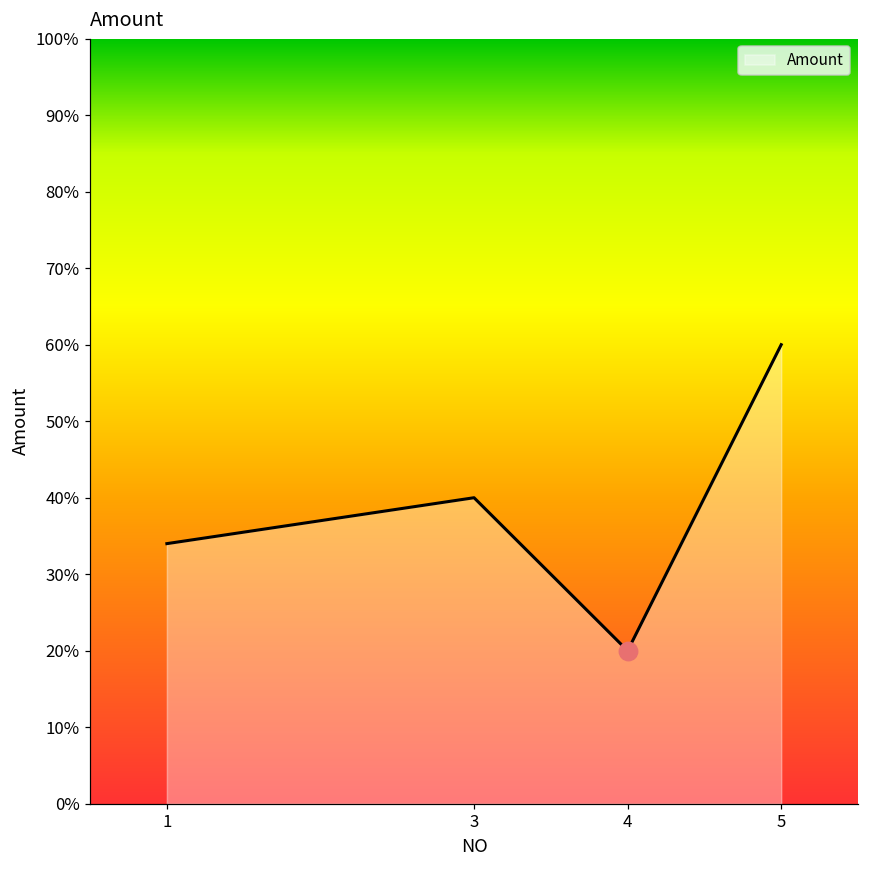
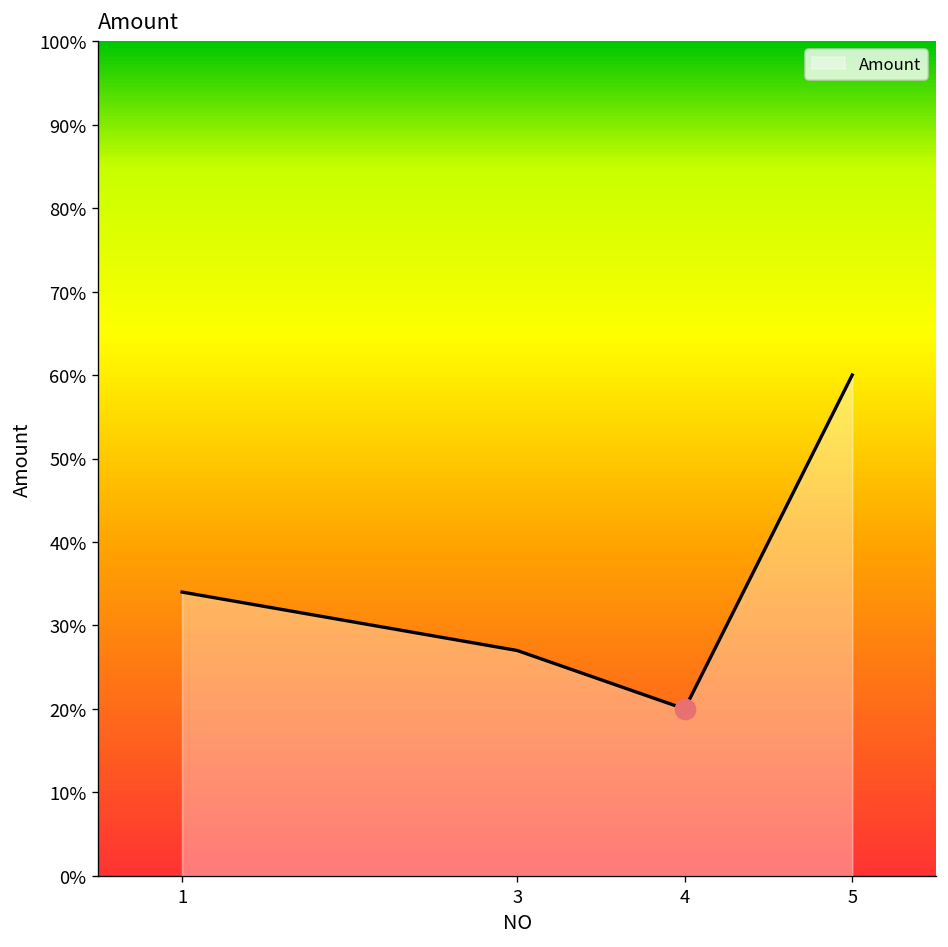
Amount, 3: 40% -> 27%
